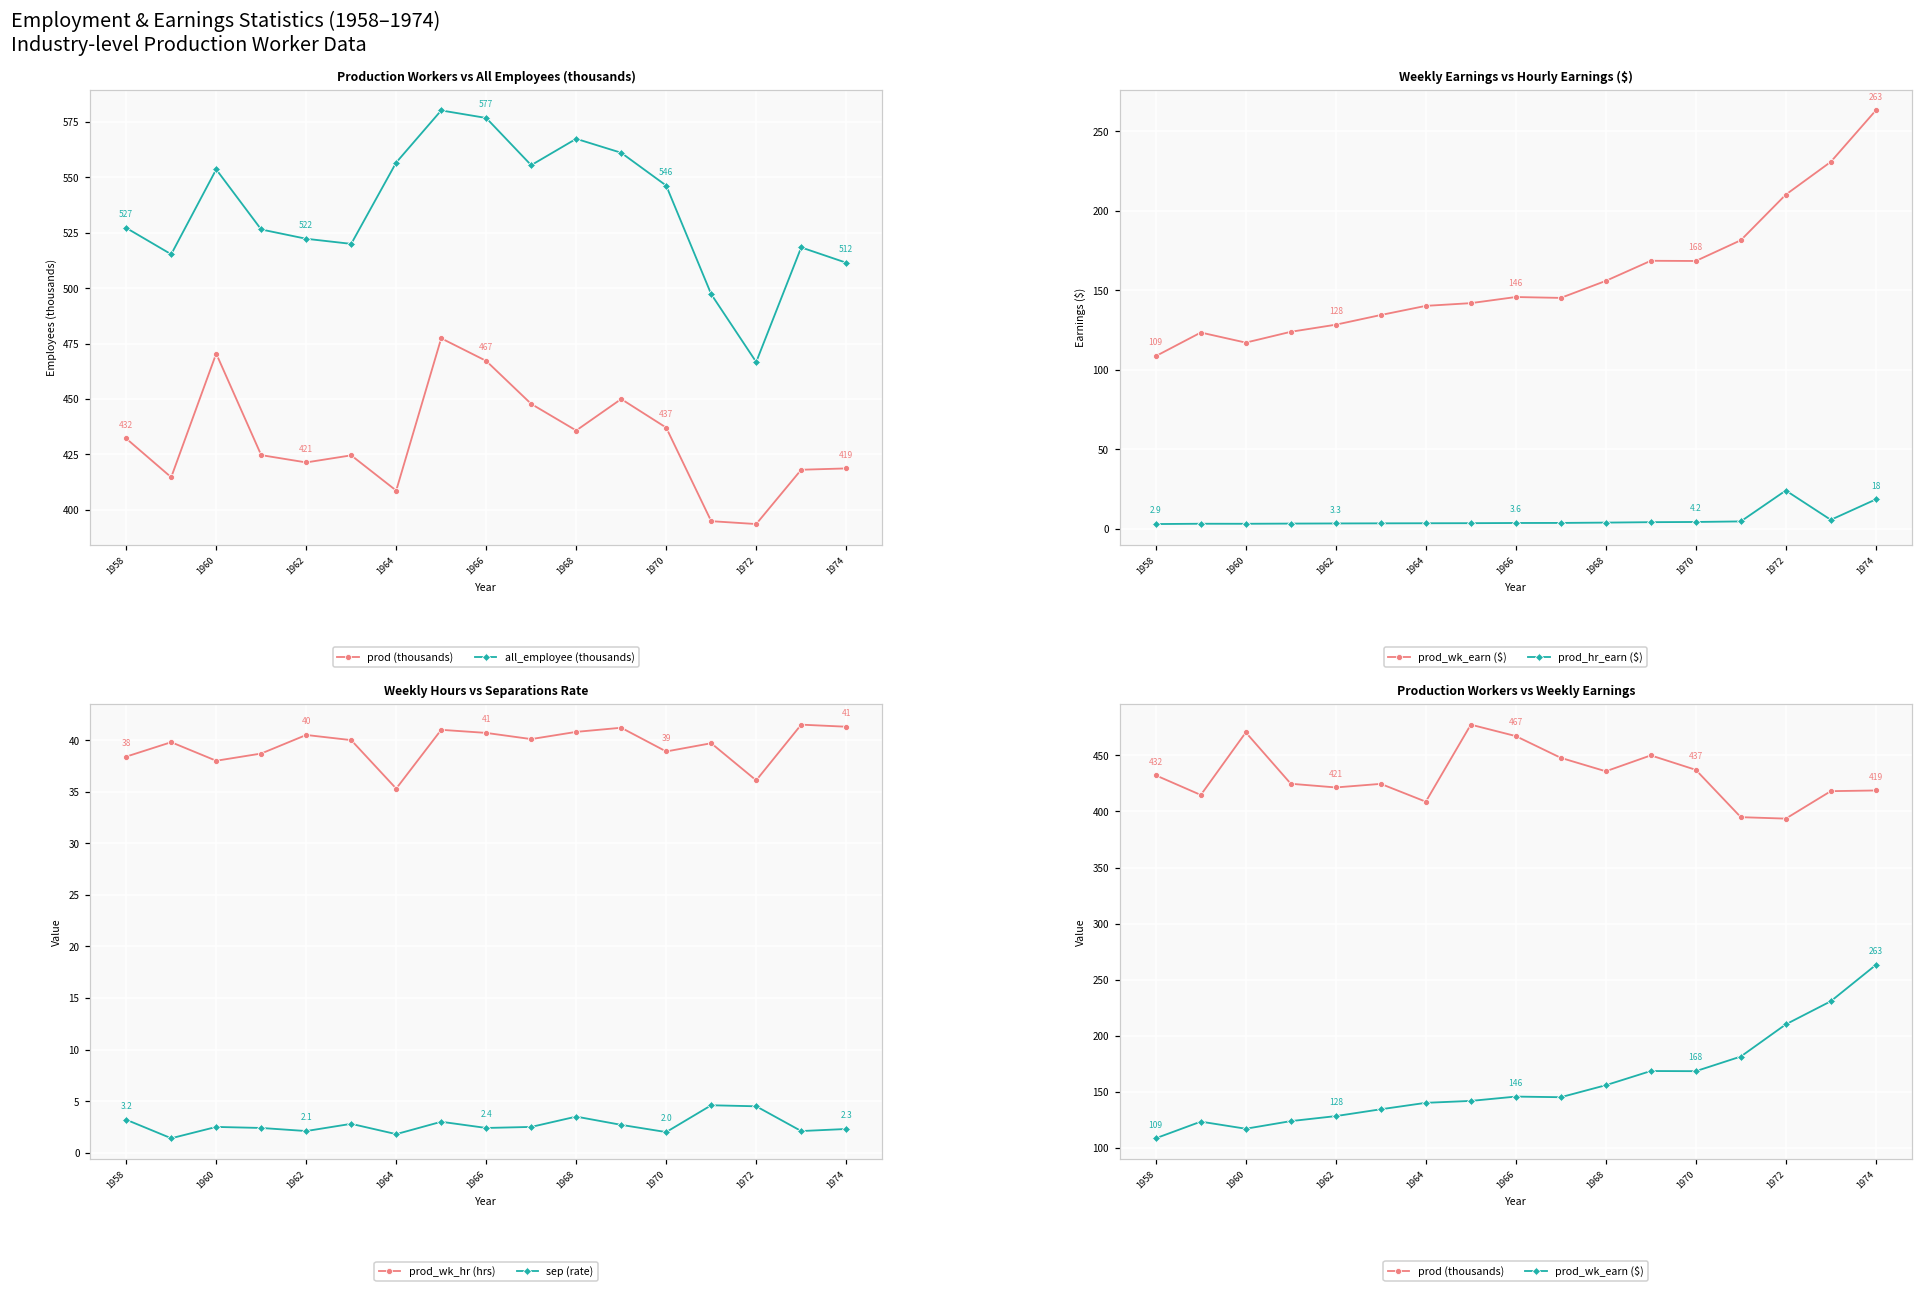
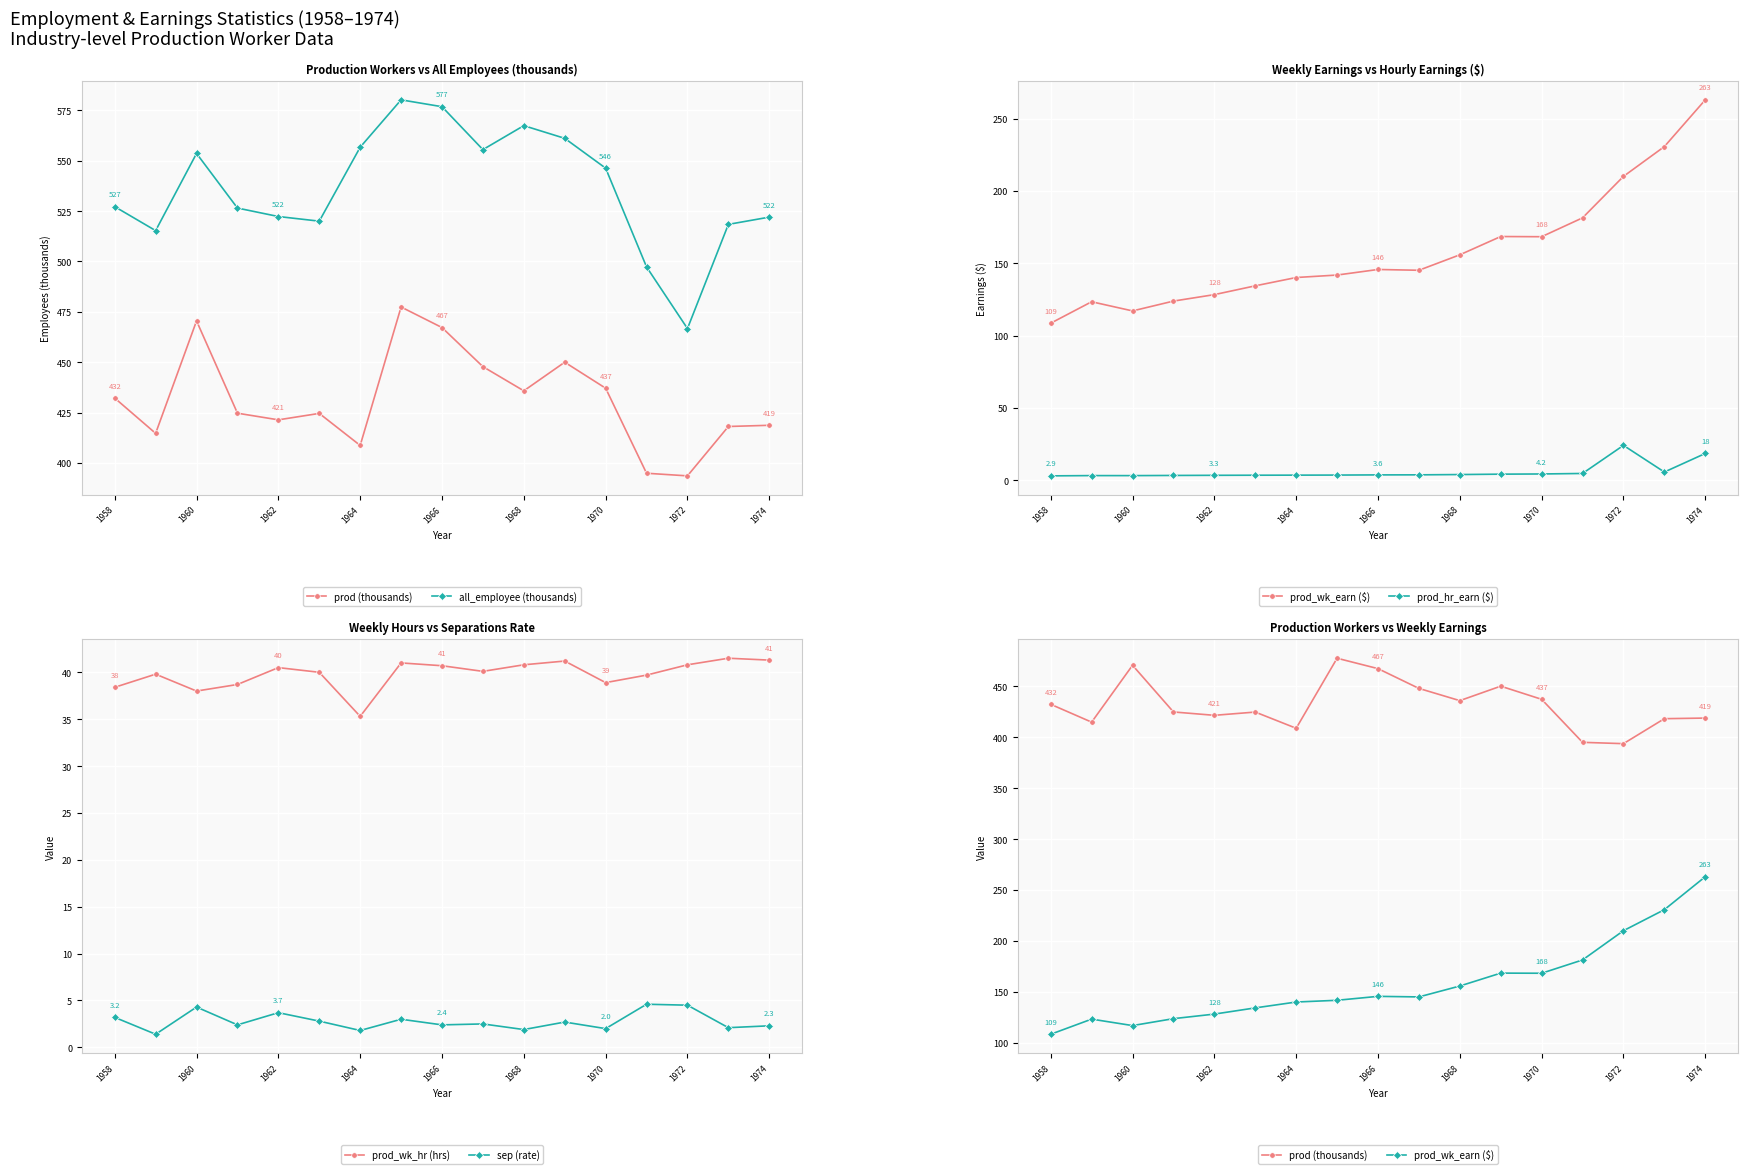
Production Workers vs All Employees (thousands), all_employee (thousands), 1974: 512 -> 522
Weekly Hours vs Separations Rate, sep (rate), 1960: 3 -> 4
Weekly Hours vs Separations Rate, sep (rate), 1962: 2.1 -> 3.7
Weekly Hours vs Separations Rate, sep (rate), 1968: 4 -> 2
Weekly Hours vs Separations Rate, prod_wk_hr (hrs), 1972: 36 -> 41
